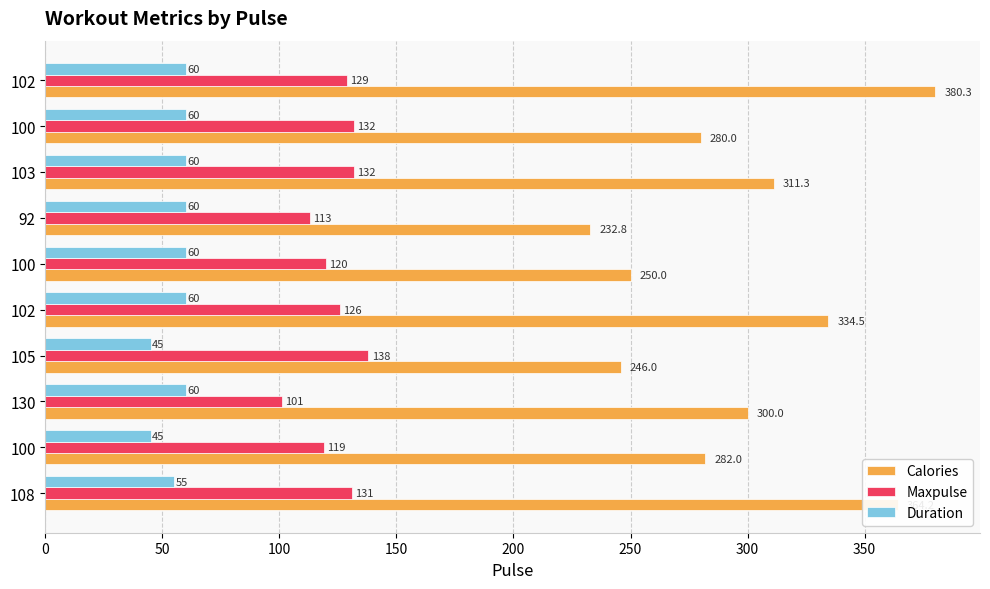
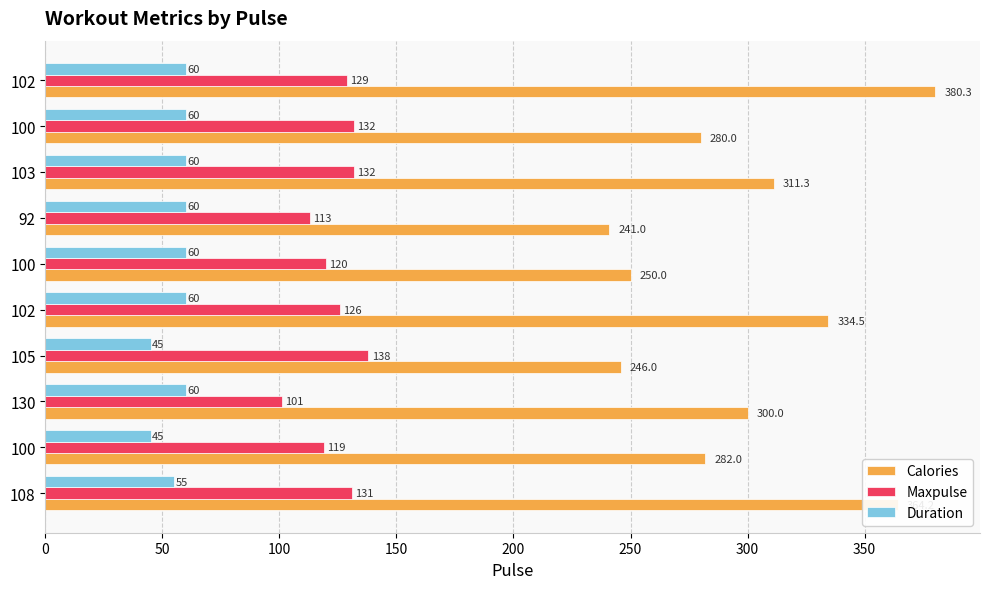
Calories, 92: 232.8 -> 241.0
